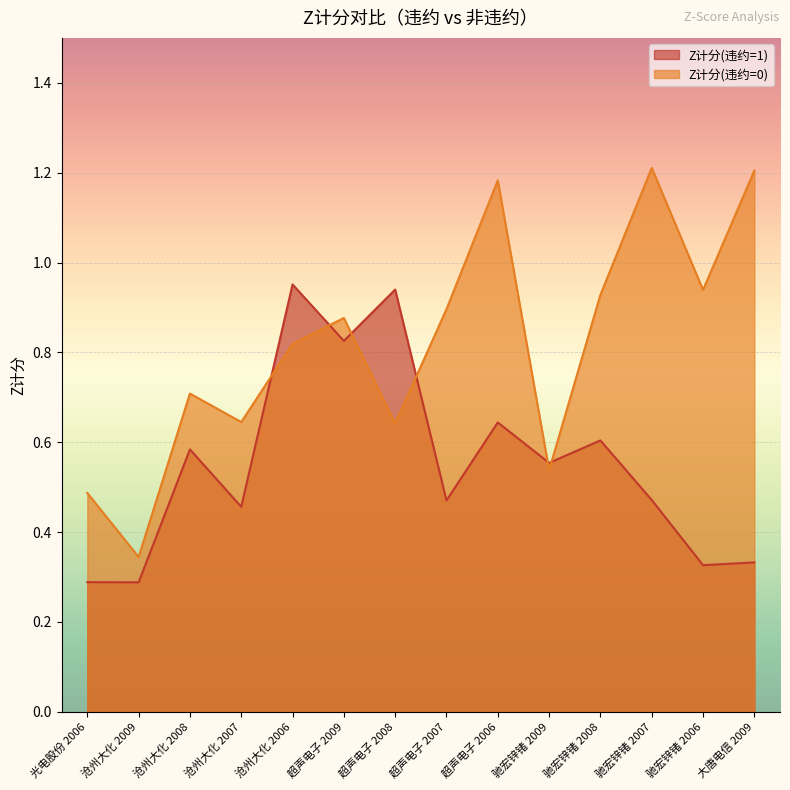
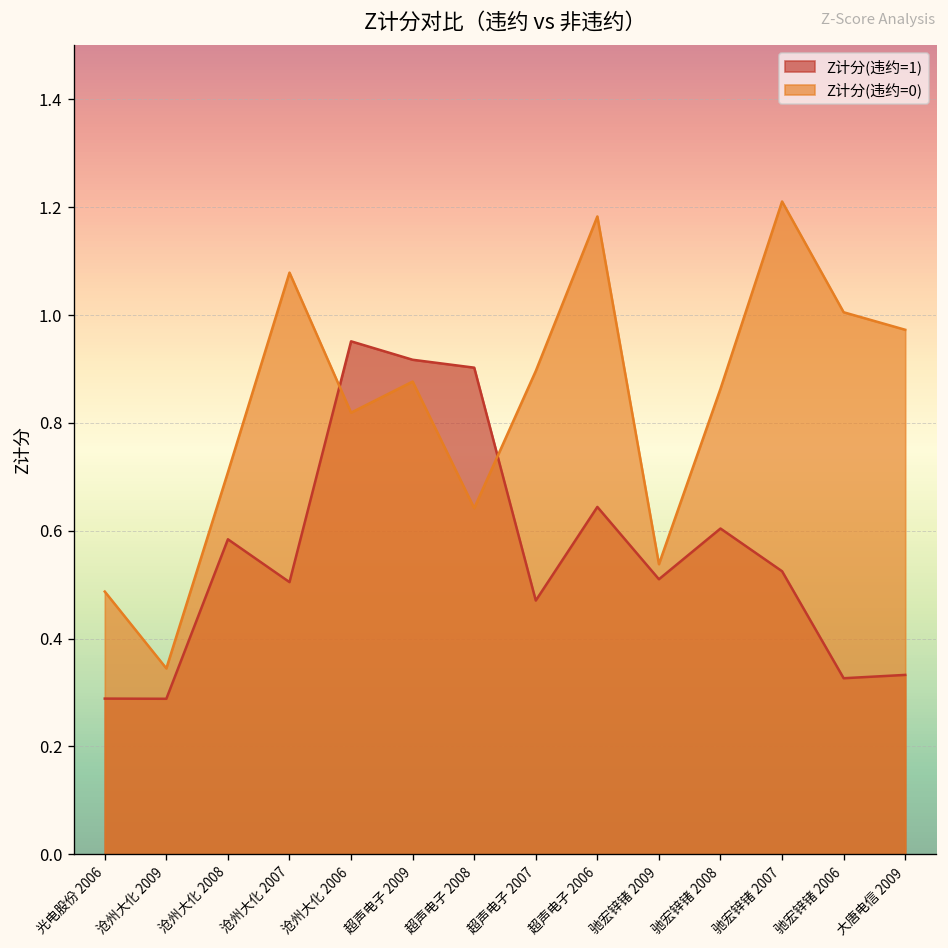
Z计分(违约=1), 沧州大化 2007: 0.46 -> 0.50
Z计分(违约=0), 沧州大化 2007: 0.64 -> 1.08
Z计分(违约=1), 超声电子 2009: 0.83 -> 0.92
Z计分(违约=1), 超声电子 2008: 0.94 -> 0.90
Z计分(违约=1), 驰宏锌锗 2009: 0.55 -> 0.51
Z计分(违约=0), 驰宏锌锗 2008: 0.93 -> 0.86
Z计分(违约=1), 驰宏锌锗 2007: 0.47 -> 0.52
Z计分(违约=0), 驰宏锌锗 2006: 0.94 -> 1.01
Z计分(违约=0), 大唐电信 2009: 1.20 -> 0.97
